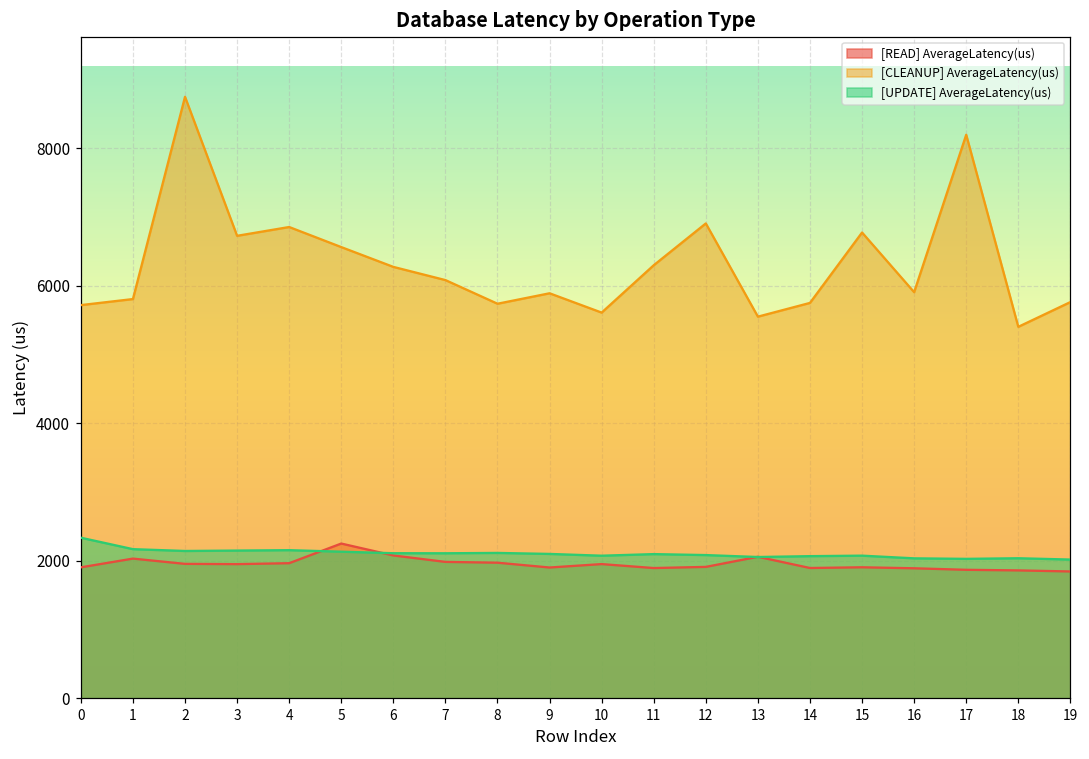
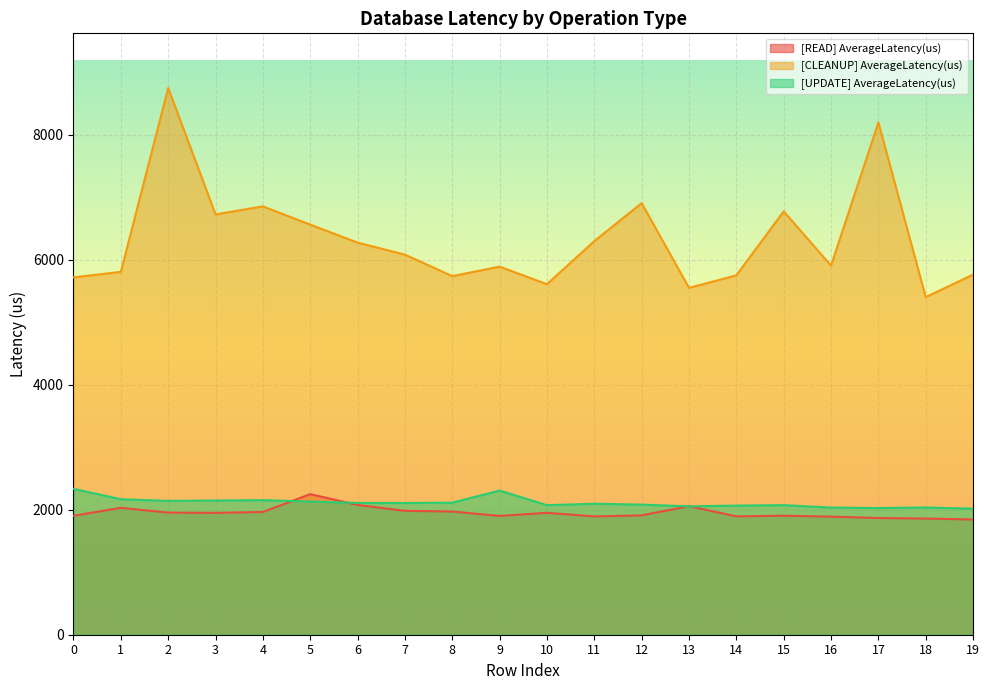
[UPDATE] AverageLatency(us), 9: 2100 -> 2300
